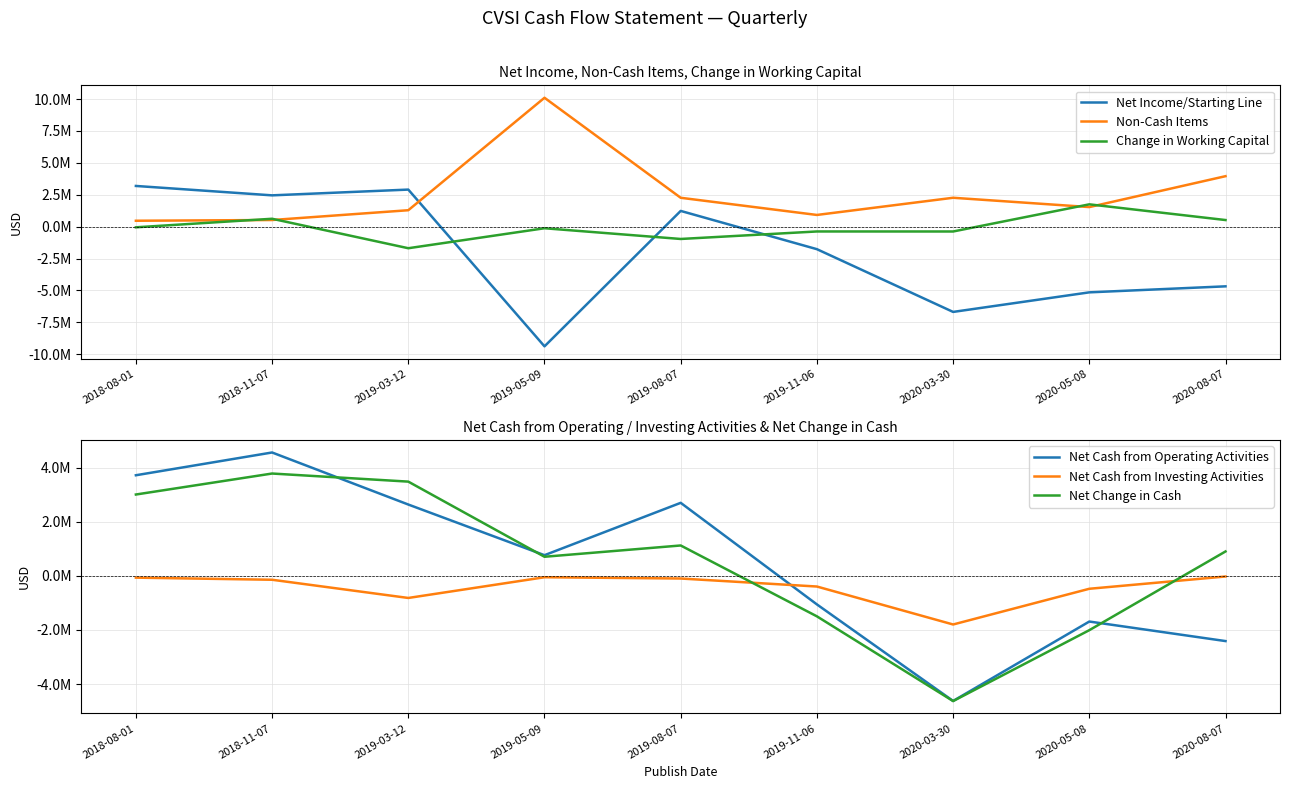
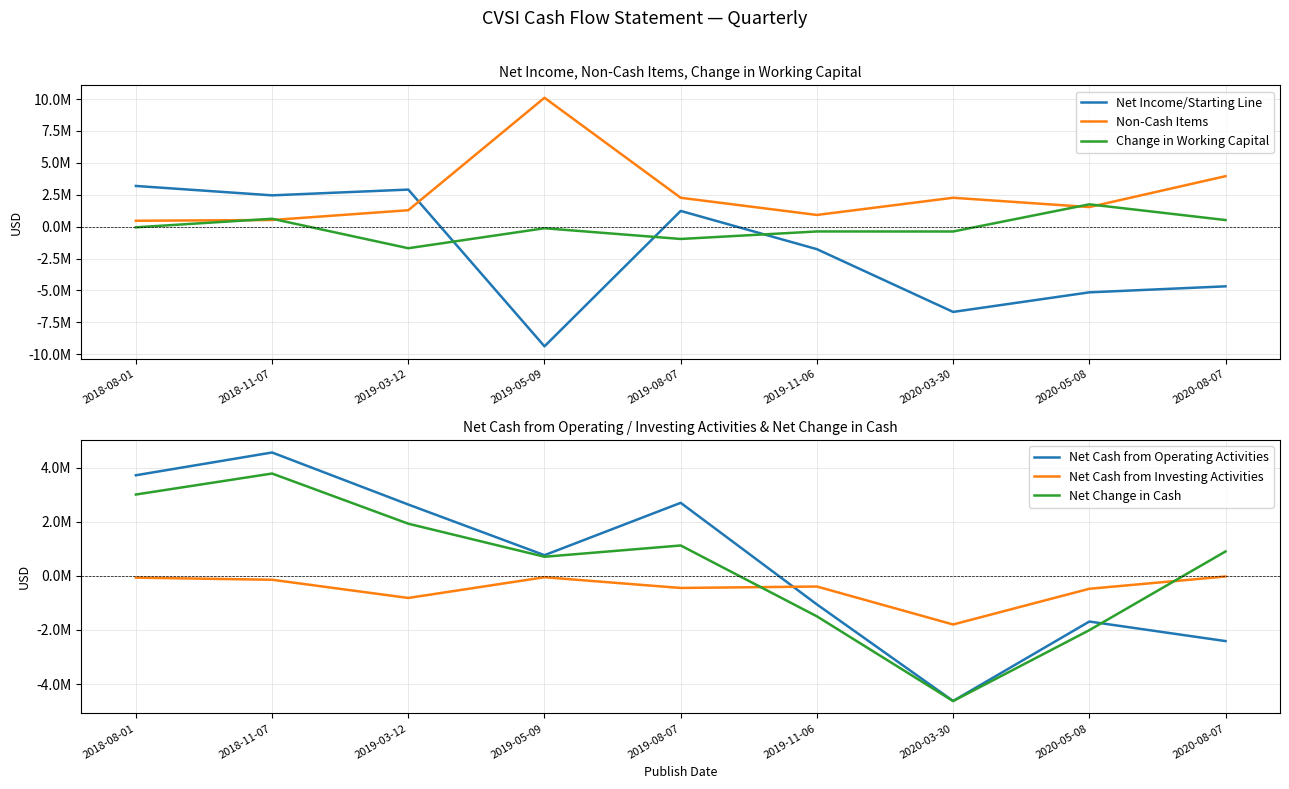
Net Cash from Operating / Investing Activities & Net Change in Cash, Net Change in Cash, 2019-03-12: 3500000 -> 1900000
Net Cash from Operating / Investing Activities & Net Change in Cash, Net Cash from Investing Activities, 2019-08-07: -100000 -> -500000
